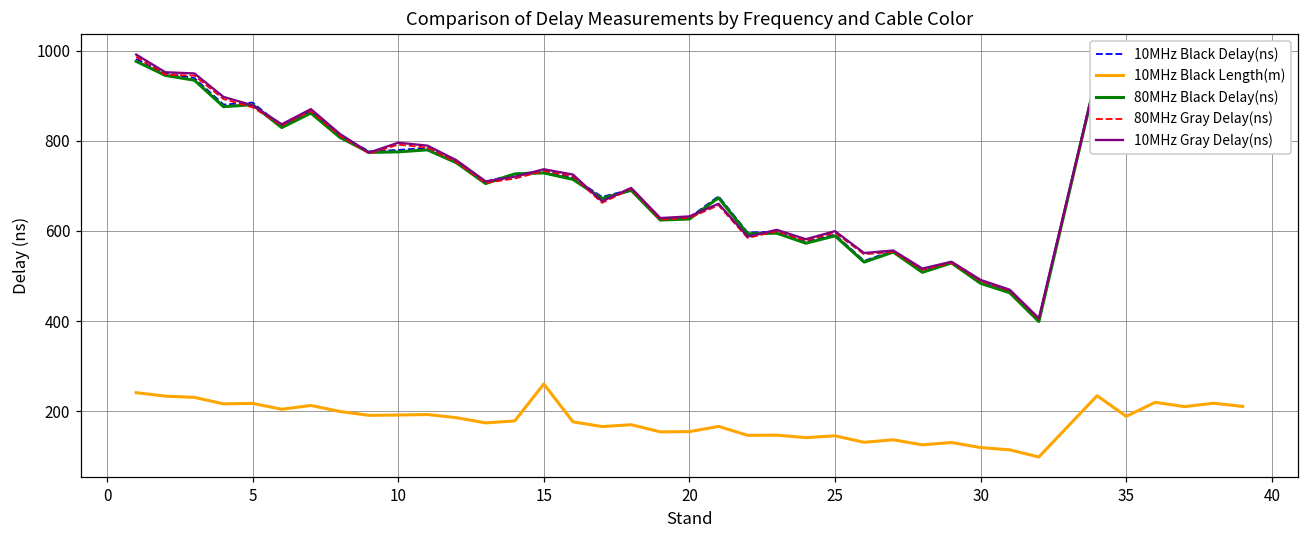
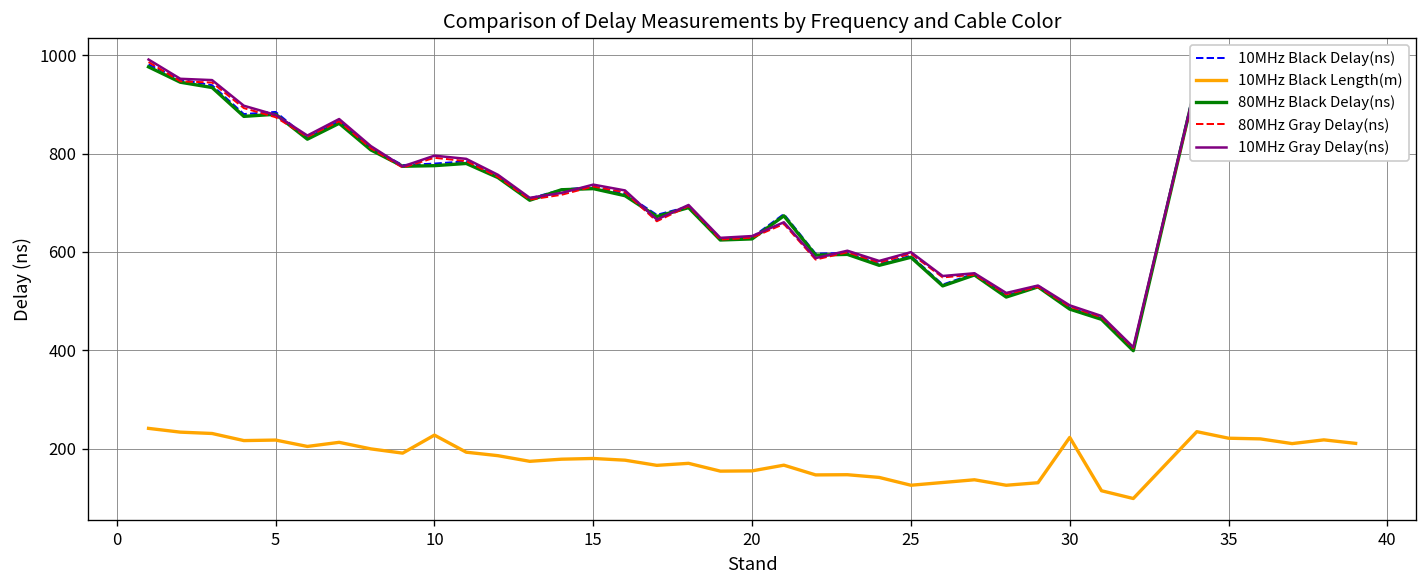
10MHz Black Length(m), 10: 190 -> 230
10MHz Black Length(m), 15: 260 -> 180
10MHz Black Length(m), 25: 150 -> 130
10MHz Black Length(m), 30: 120 -> 220
10MHz Black Length(m), 35: 190 -> 220
